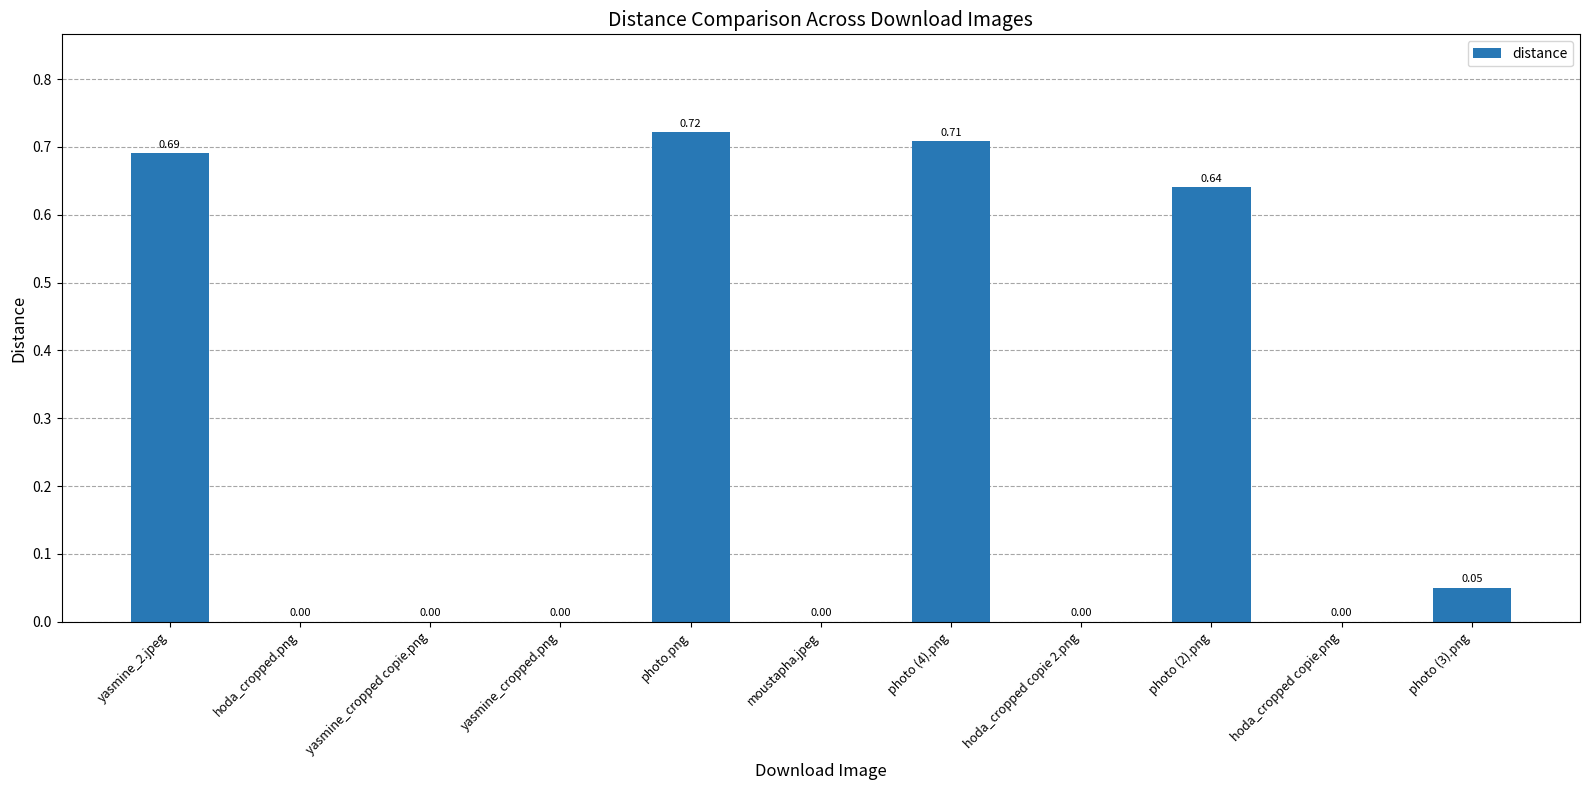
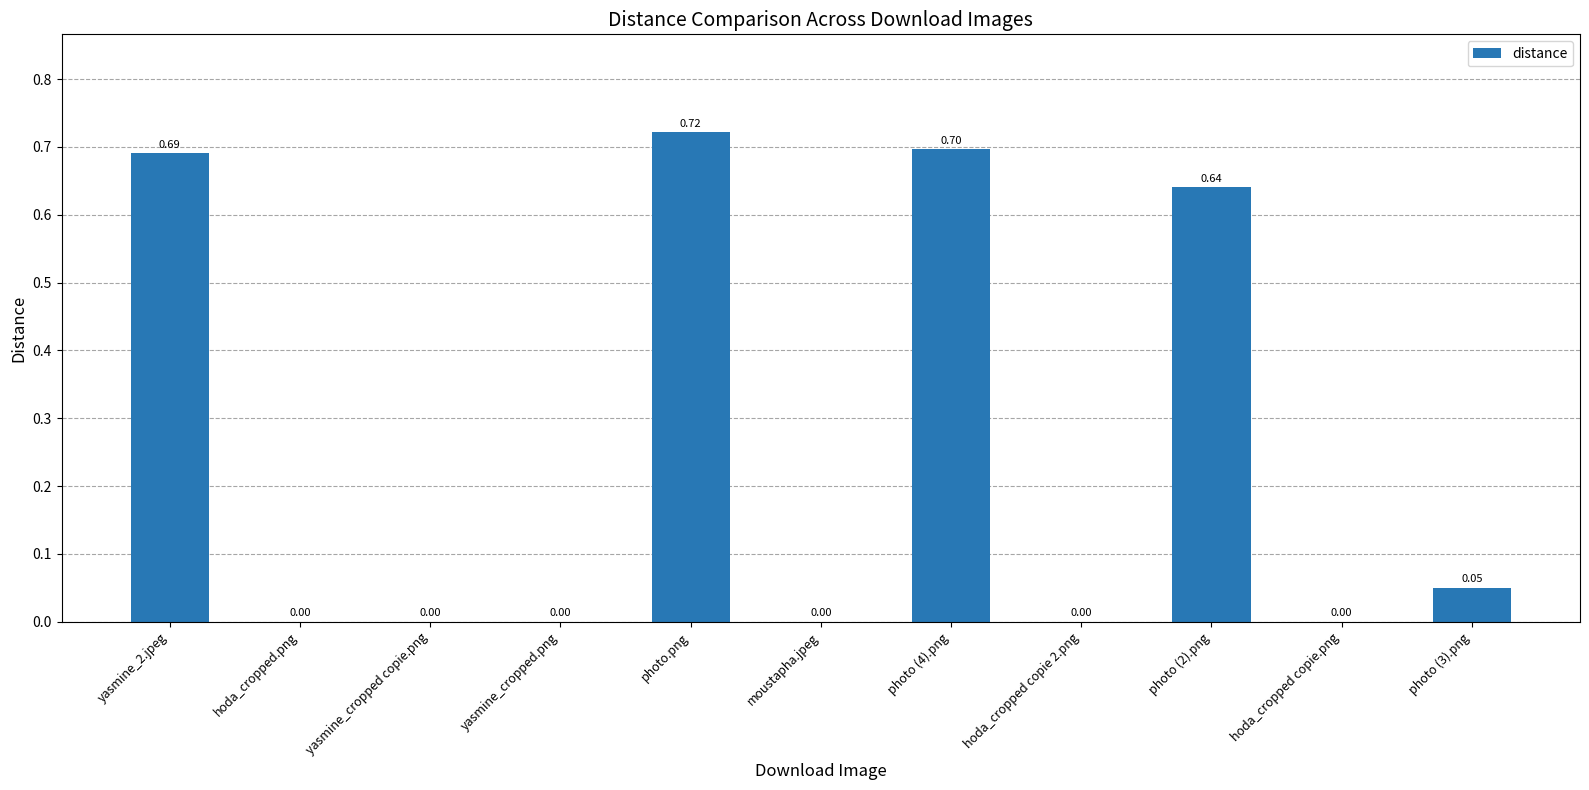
photo (4).png: 0.71 -> 0.70
